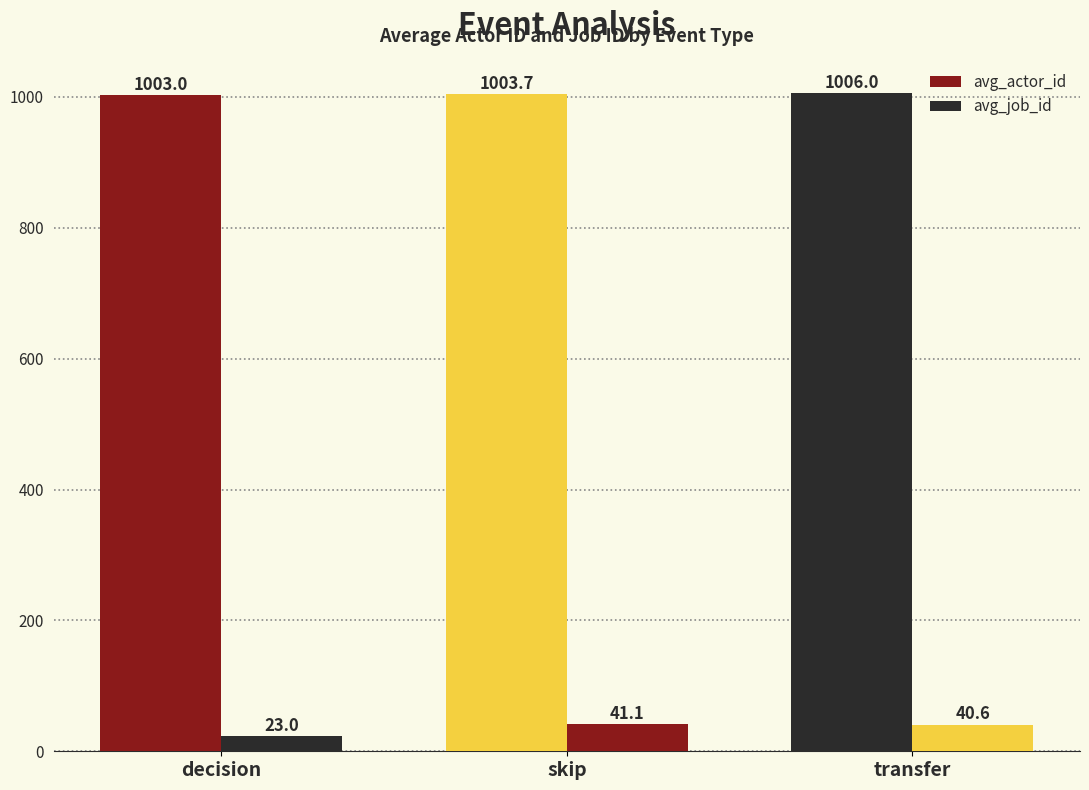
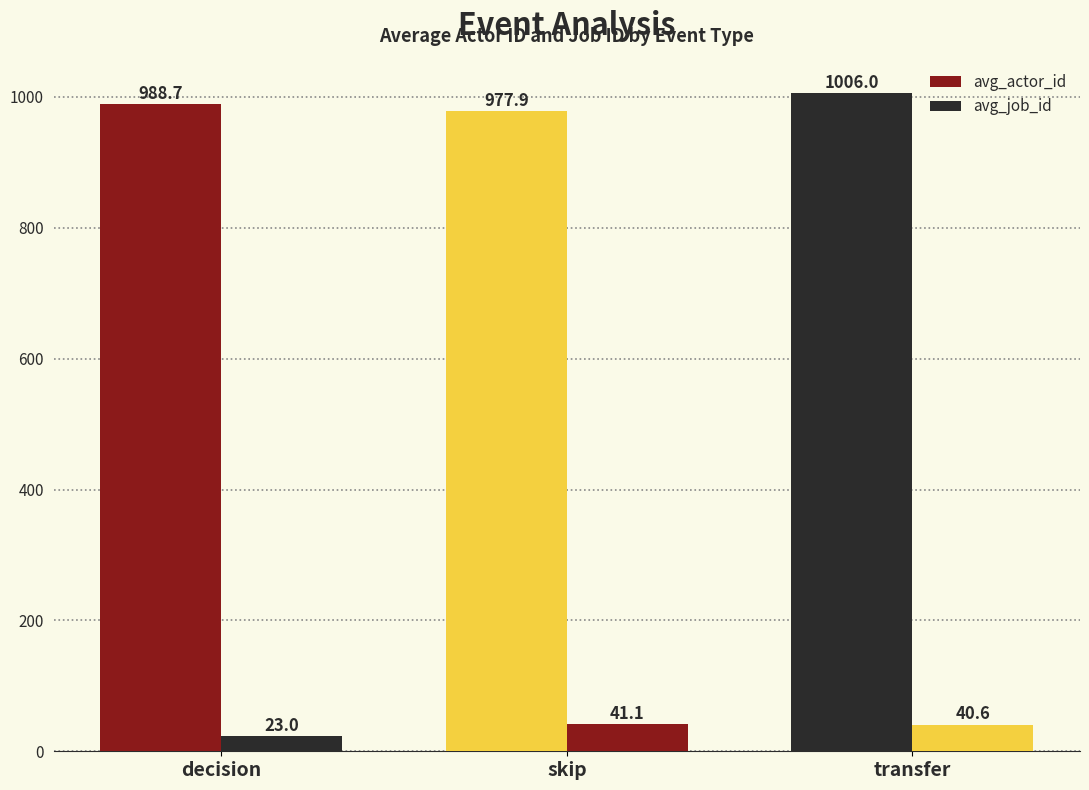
avg_actor_id, decision: 1003.0 -> 988.7
avg_actor_id, skip: 1003.7 -> 977.9
